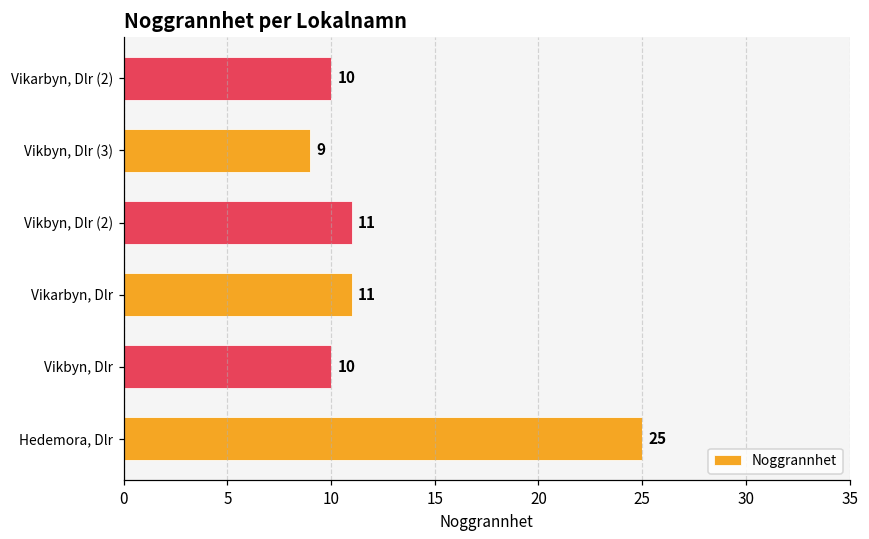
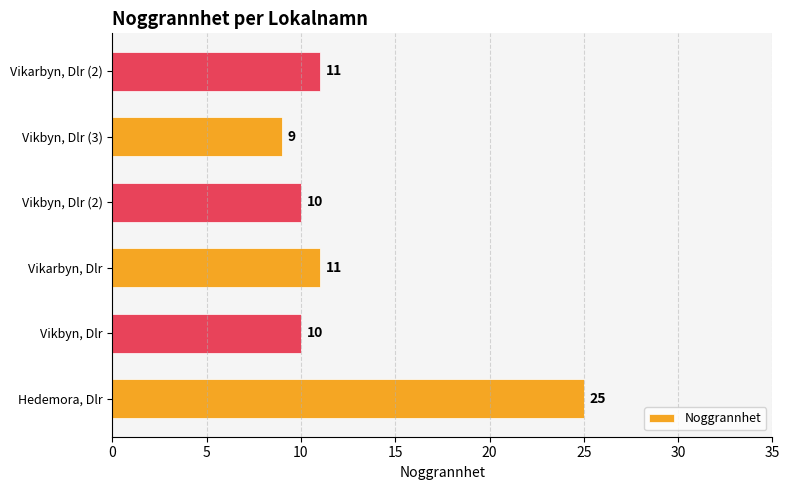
Vikarbyn, Dlr (2): 10 -> 11
Vikbyn, Dlr (2): 11 -> 10
